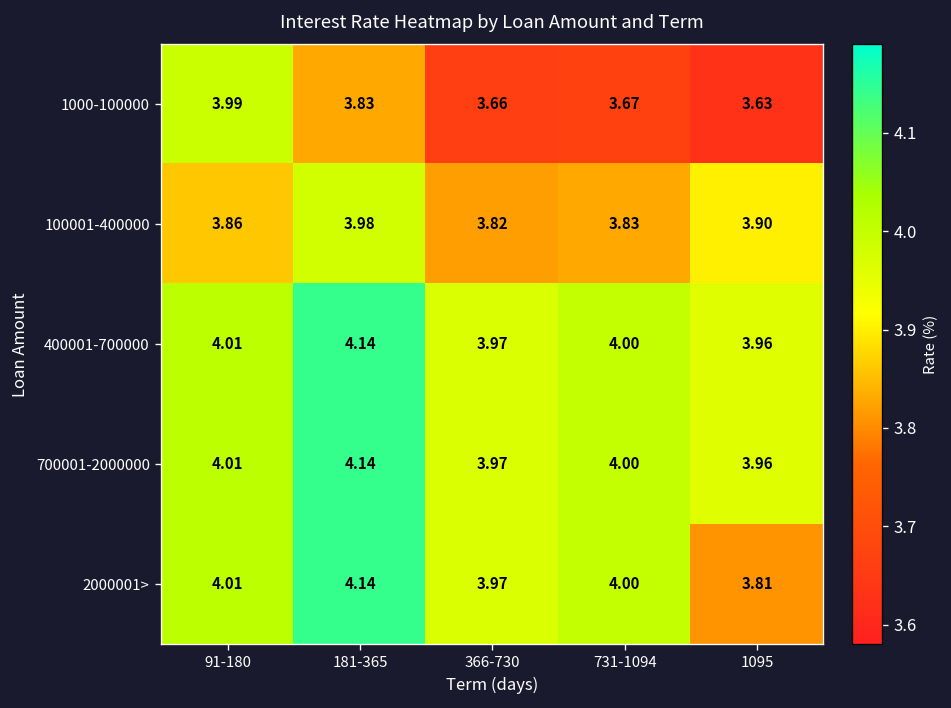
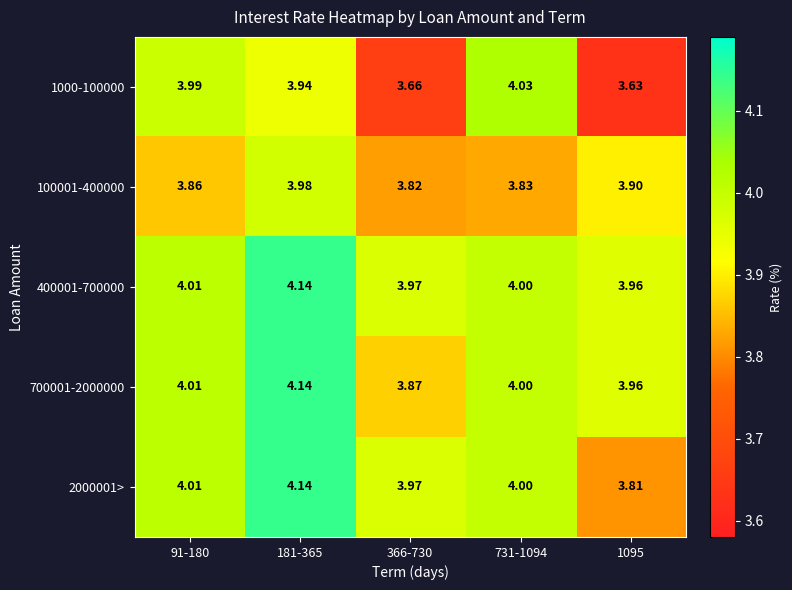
1000-100000, 181-365: 3.83 -> 3.94
1000-100000, 731-1094: 3.67 -> 4.03
700001-2000000, 366-730: 3.97 -> 3.87
